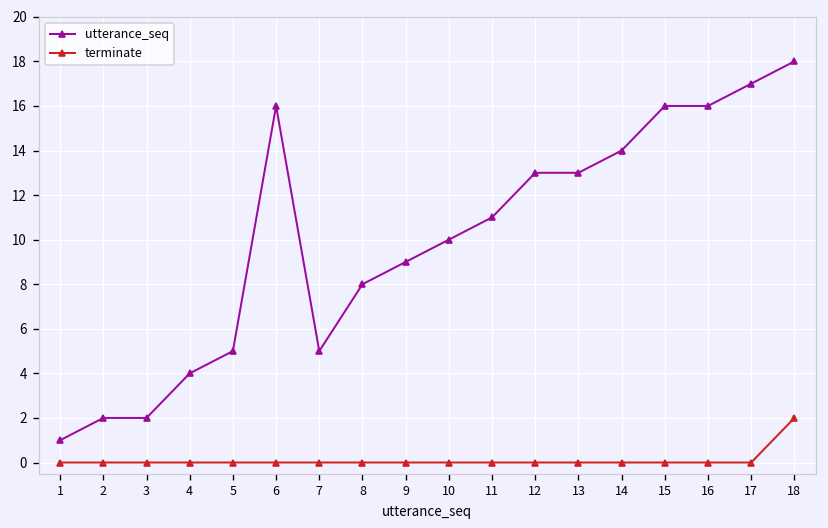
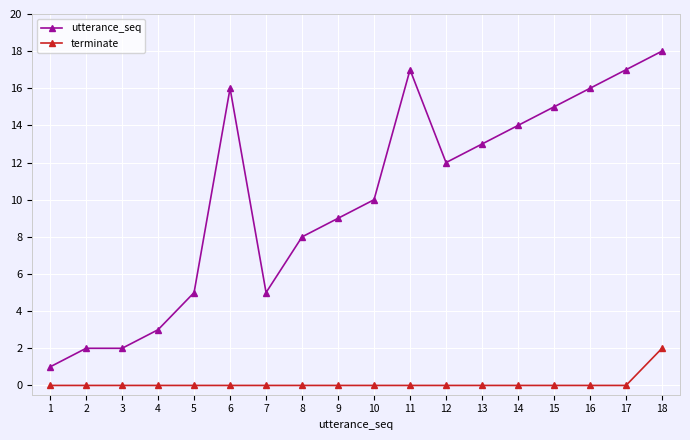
utterance_seq, 4: 4 -> 3
utterance_seq, 11: 11 -> 17
utterance_seq, 12: 13 -> 12
utterance_seq, 15: 16 -> 15
